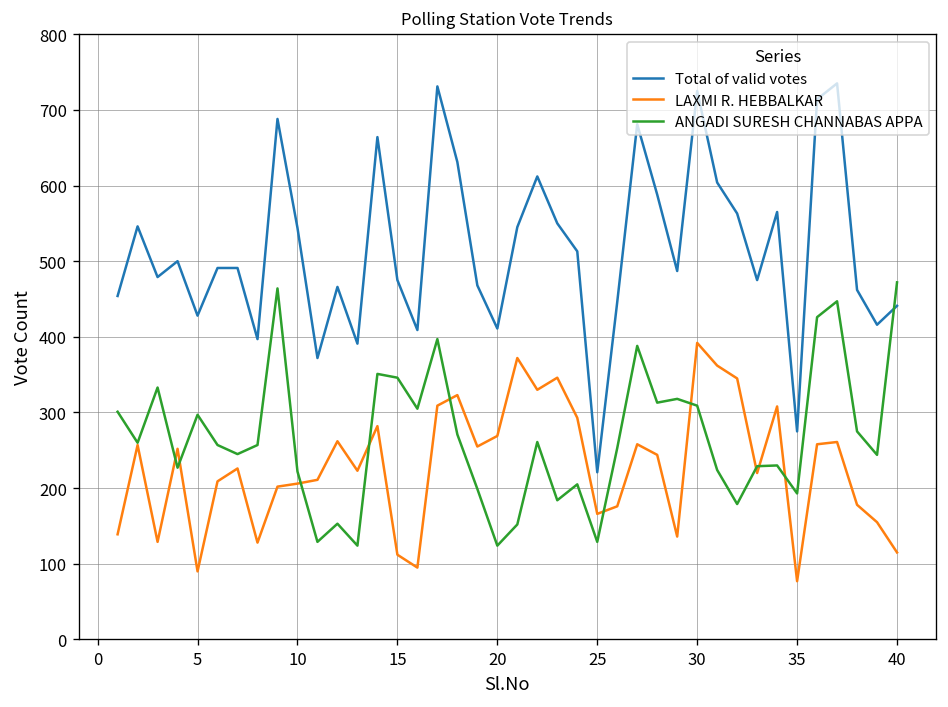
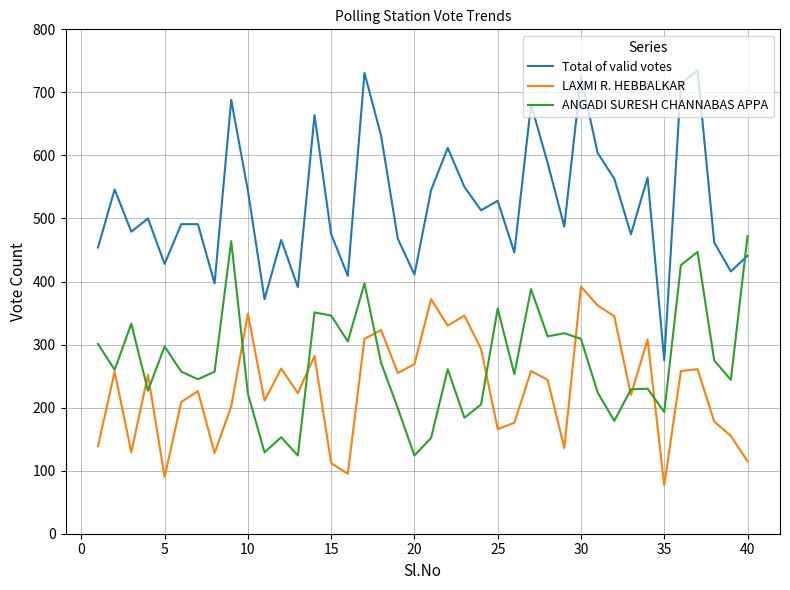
LAXMI R. HEBBALKAR, 10: 210 -> 350
Total of valid votes, 25: 220 -> 530
ANGADI SURESH CHANNABAS APPA, 25: 130 -> 360
